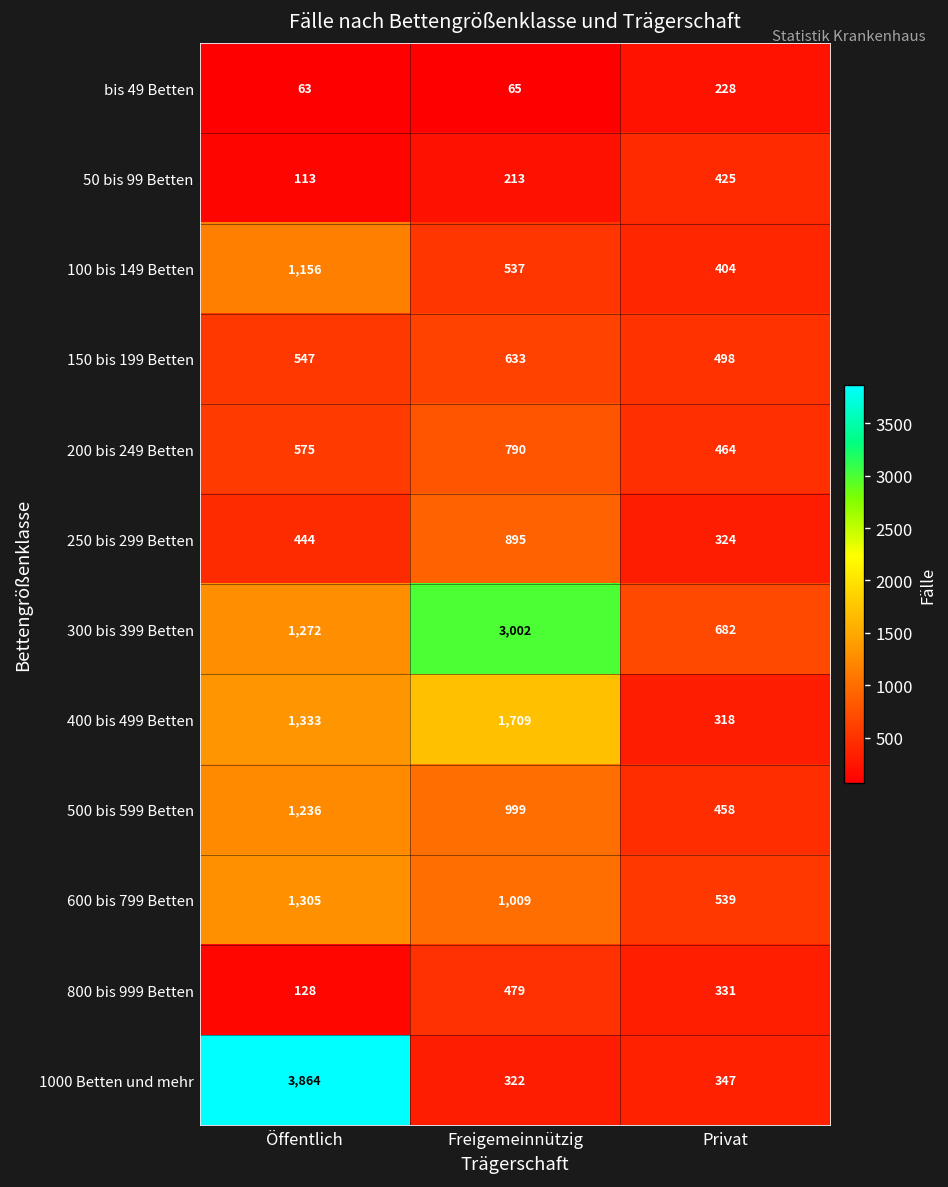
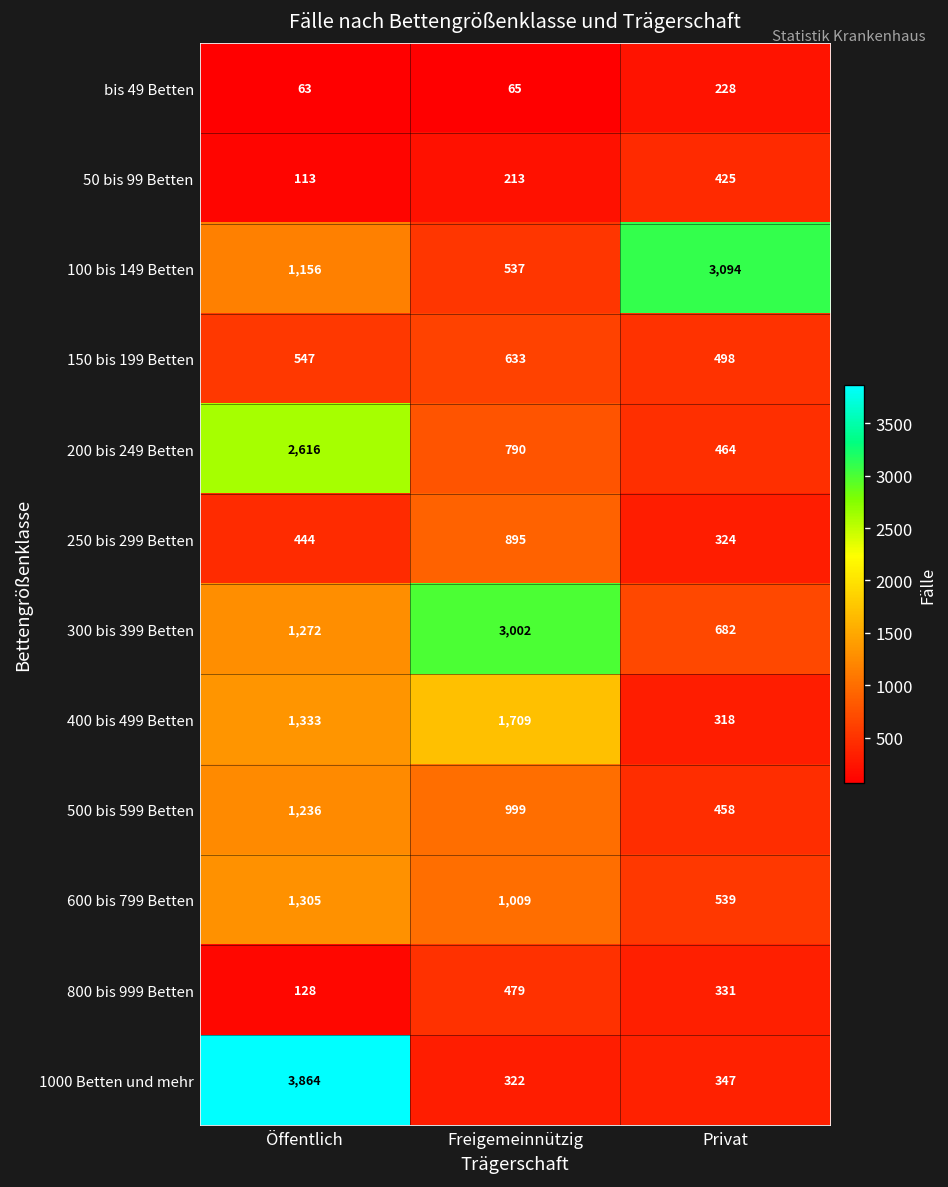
100 bis 149 Betten, Privat: 404 -> 3,094
200 bis 249 Betten, Öffentlich: 575 -> 2,616
